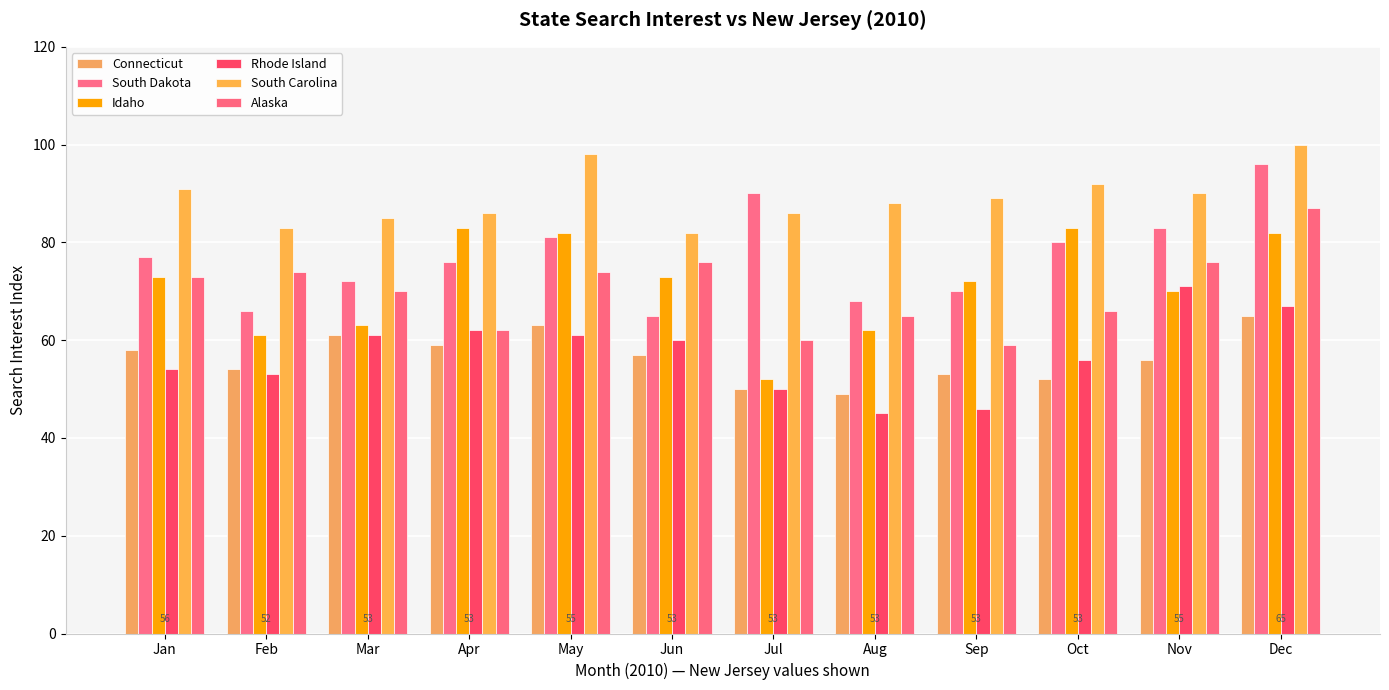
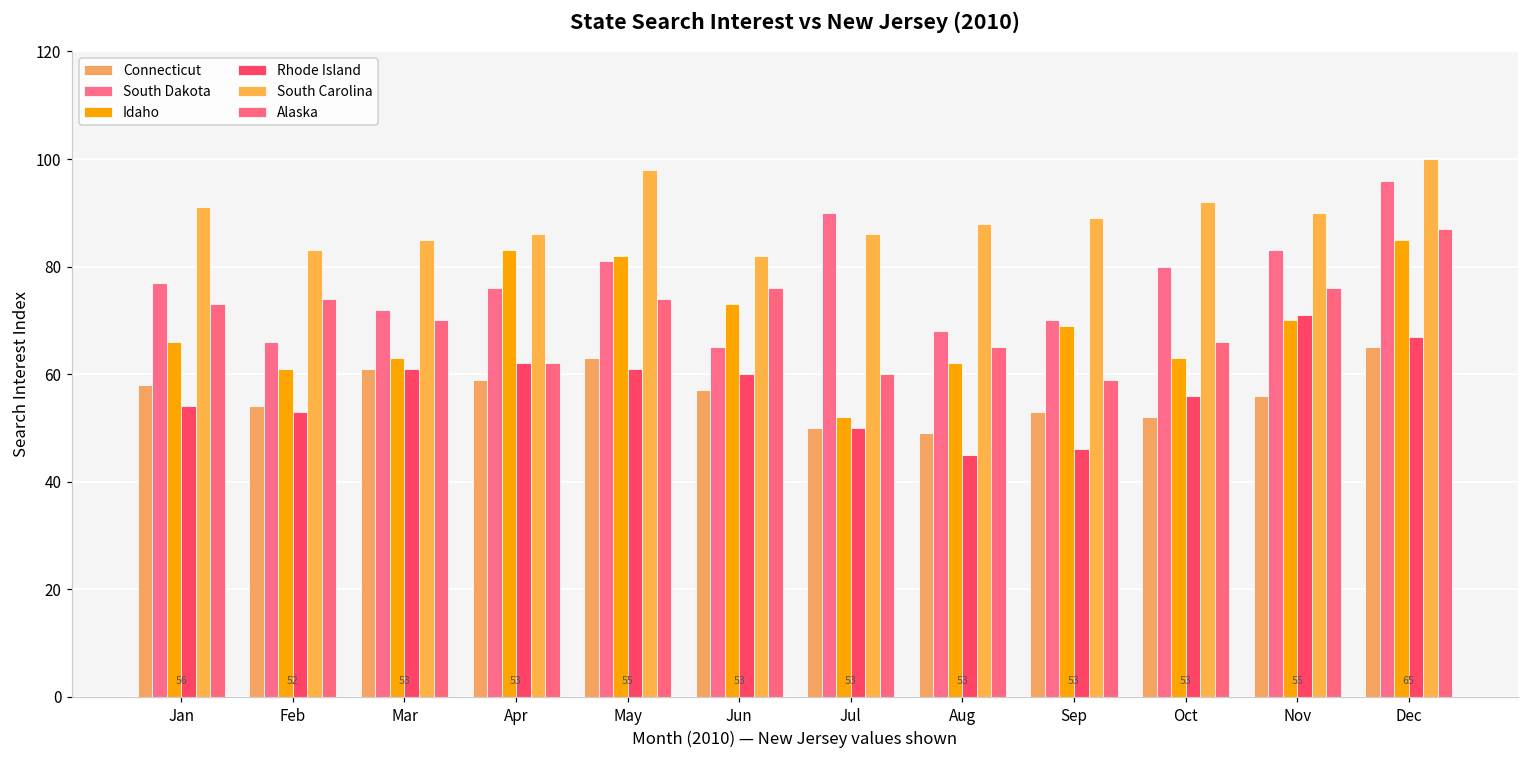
Idaho, Jan: 73 -> 66
Idaho, Sep: 72 -> 69
Idaho, Oct: 83 -> 63
Idaho, Dec: 82 -> 85
